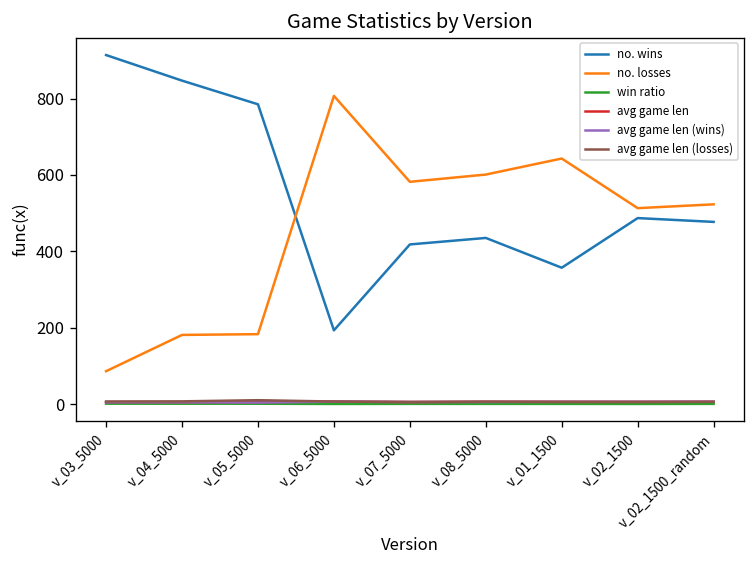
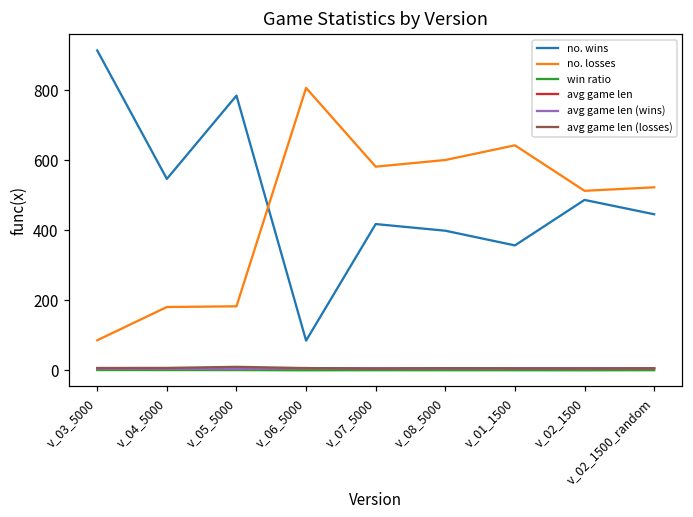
no. wins, v_04_5000: 850 -> 550
no. wins, v_06_5000: 190 -> 90
no. wins, v_08_5000: 440 -> 400
no. wins, v_02_1500_random: 480 -> 450
